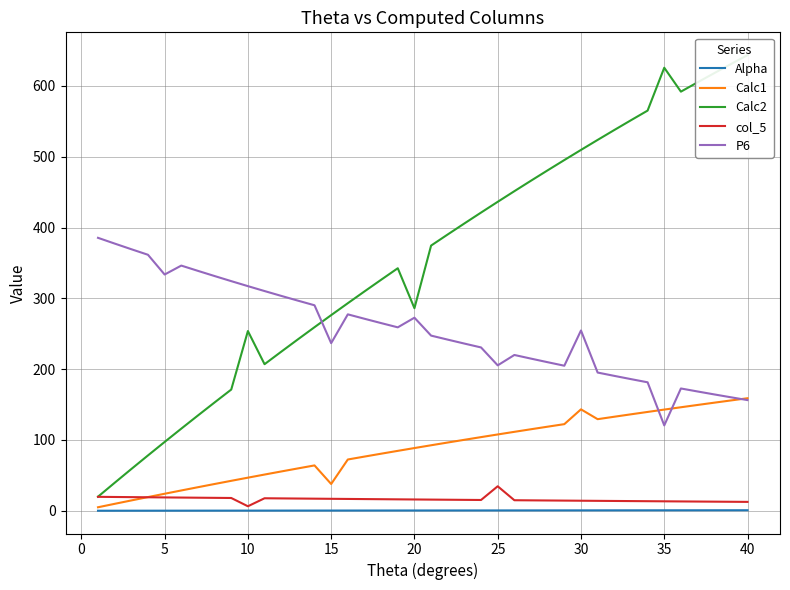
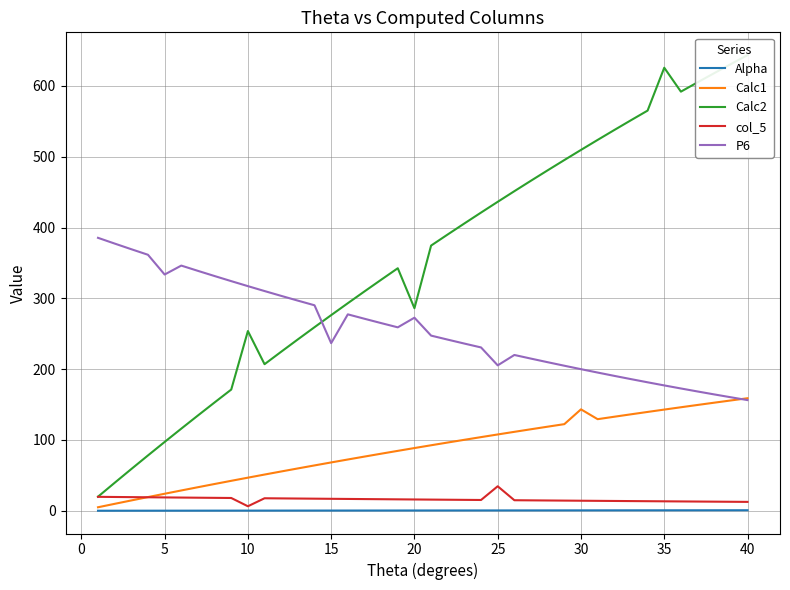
Calc1, 15: 40 -> 70
P6, 30: 250 -> 200
P6, 35: 120 -> 180
